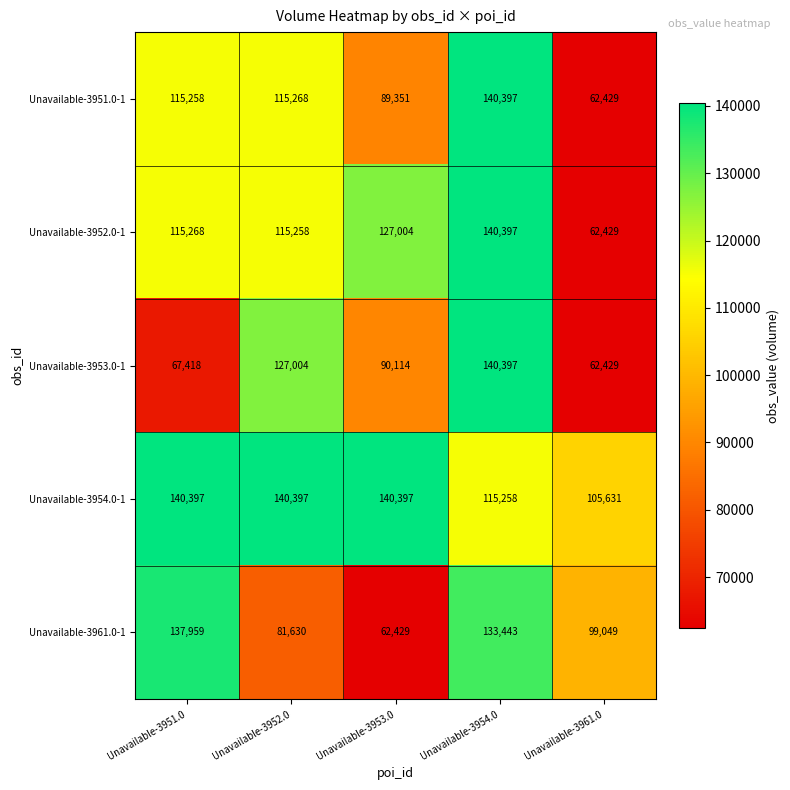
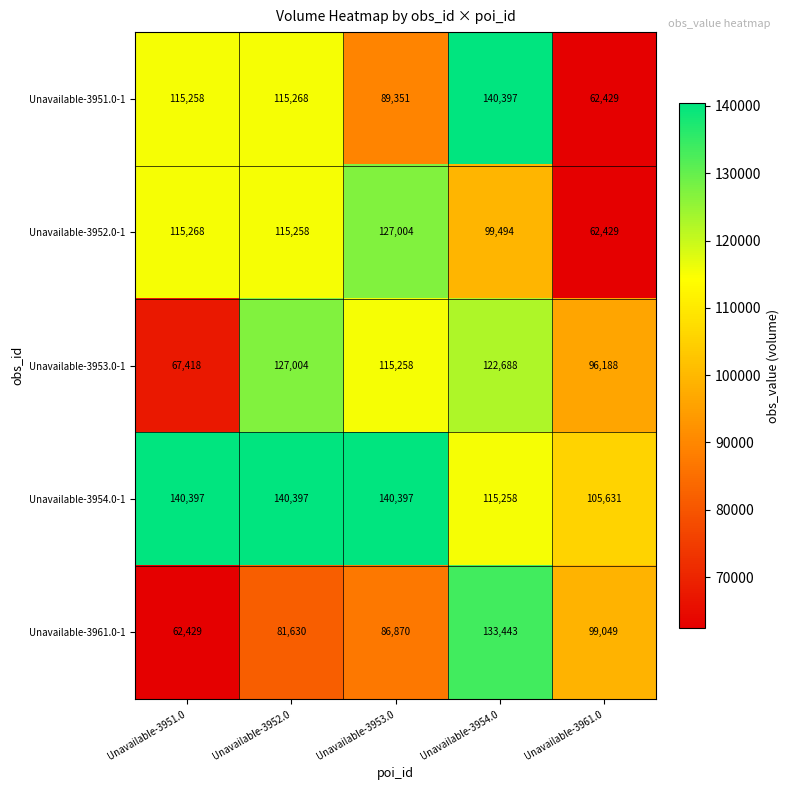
Unavailable-3952.0-1, Unavailable-3954.0: 140,397 -> 99,494
Unavailable-3953.0-1, Unavailable-3953.0: 90,114 -> 115,258
Unavailable-3953.0-1, Unavailable-3954.0: 140,397 -> 122,688
Unavailable-3953.0-1, Unavailable-3961.0: 62,429 -> 96,188
Unavailable-3961.0-1, Unavailable-3951.0: 137,959 -> 62,429
Unavailable-3961.0-1, Unavailable-3953.0: 62,429 -> 86,870
